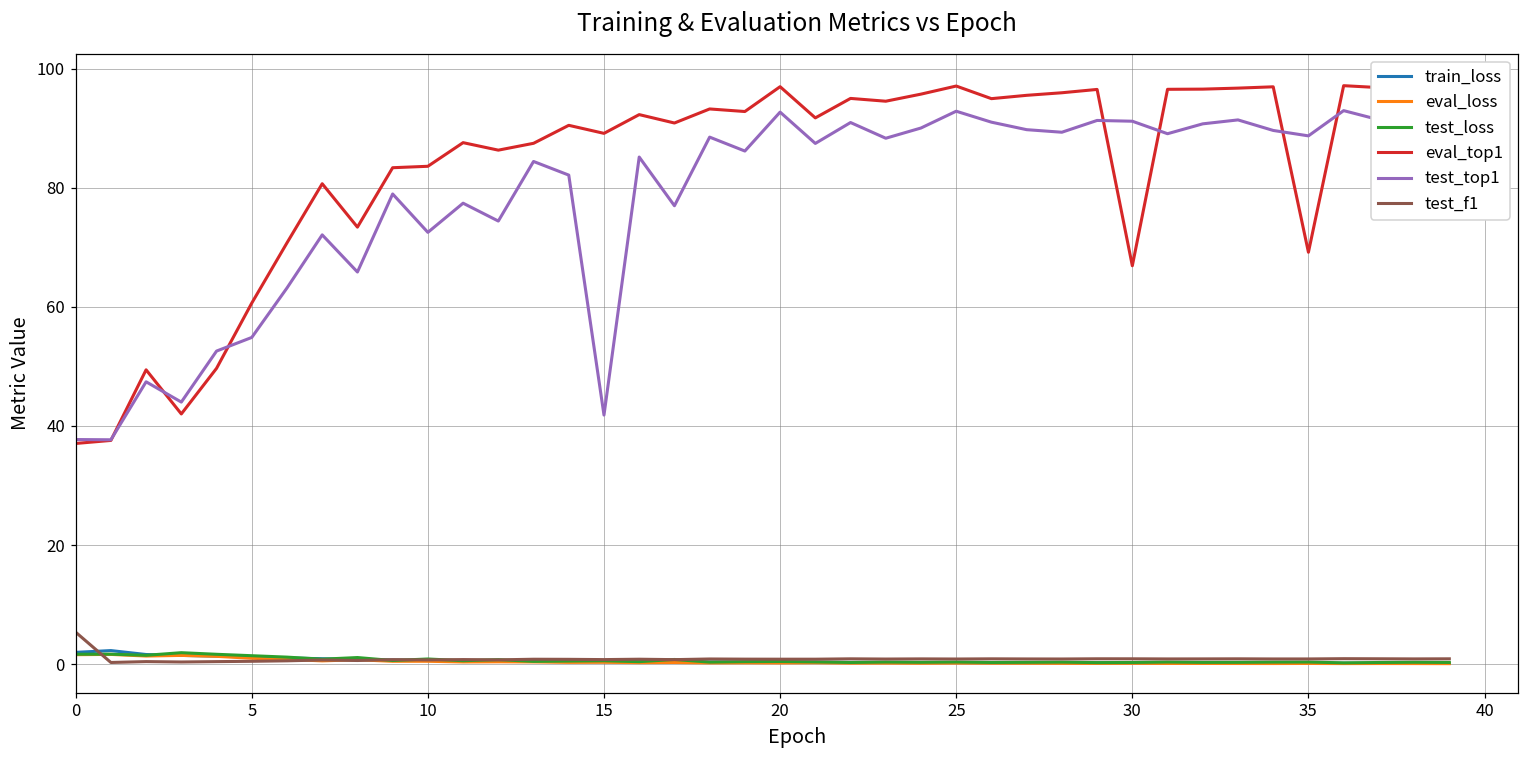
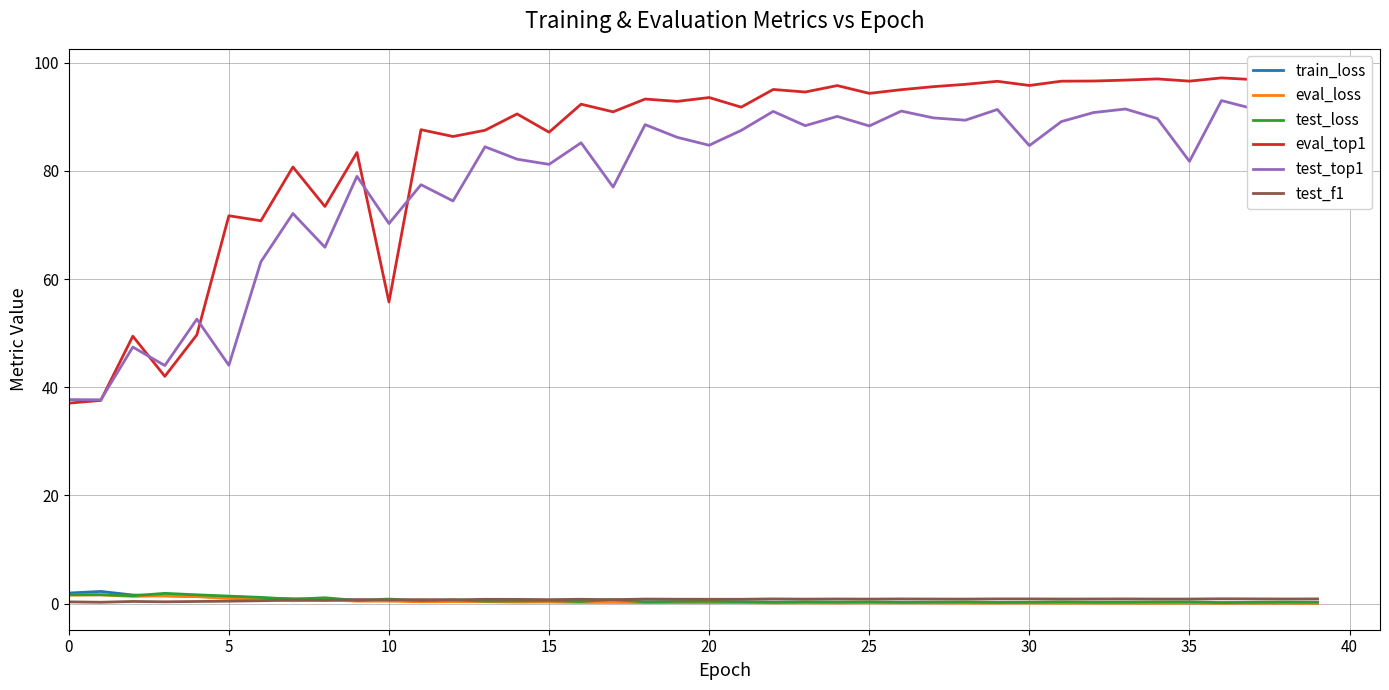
test_f1, 0: 5 -> 0
eval_top1, 5: 61 -> 72
test_top1, 5: 55 -> 44
eval_top1, 10: 84 -> 56
test_top1, 10: 73 -> 70
eval_top1, 15: 89 -> 87
test_top1, 15: 42 -> 81
eval_top1, 20: 97 -> 94
test_top1, 20: 93 -> 85
eval_top1, 25: 97 -> 94
test_top1, 25: 93 -> 88
eval_top1, 30: 67 -> 96
test_top1, 30: 91 -> 85
eval_top1, 35: 69 -> 97
test_top1, 35: 89 -> 82
